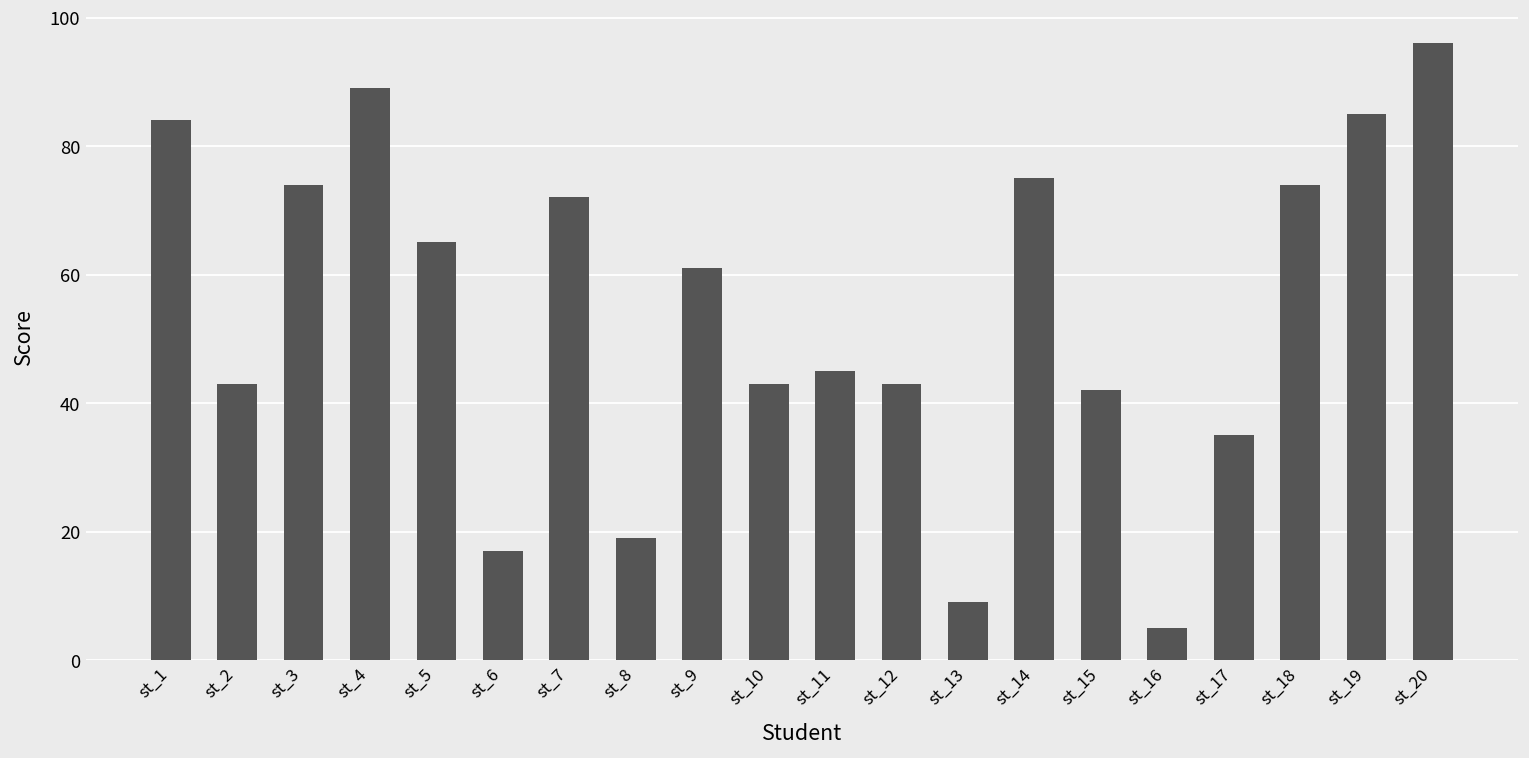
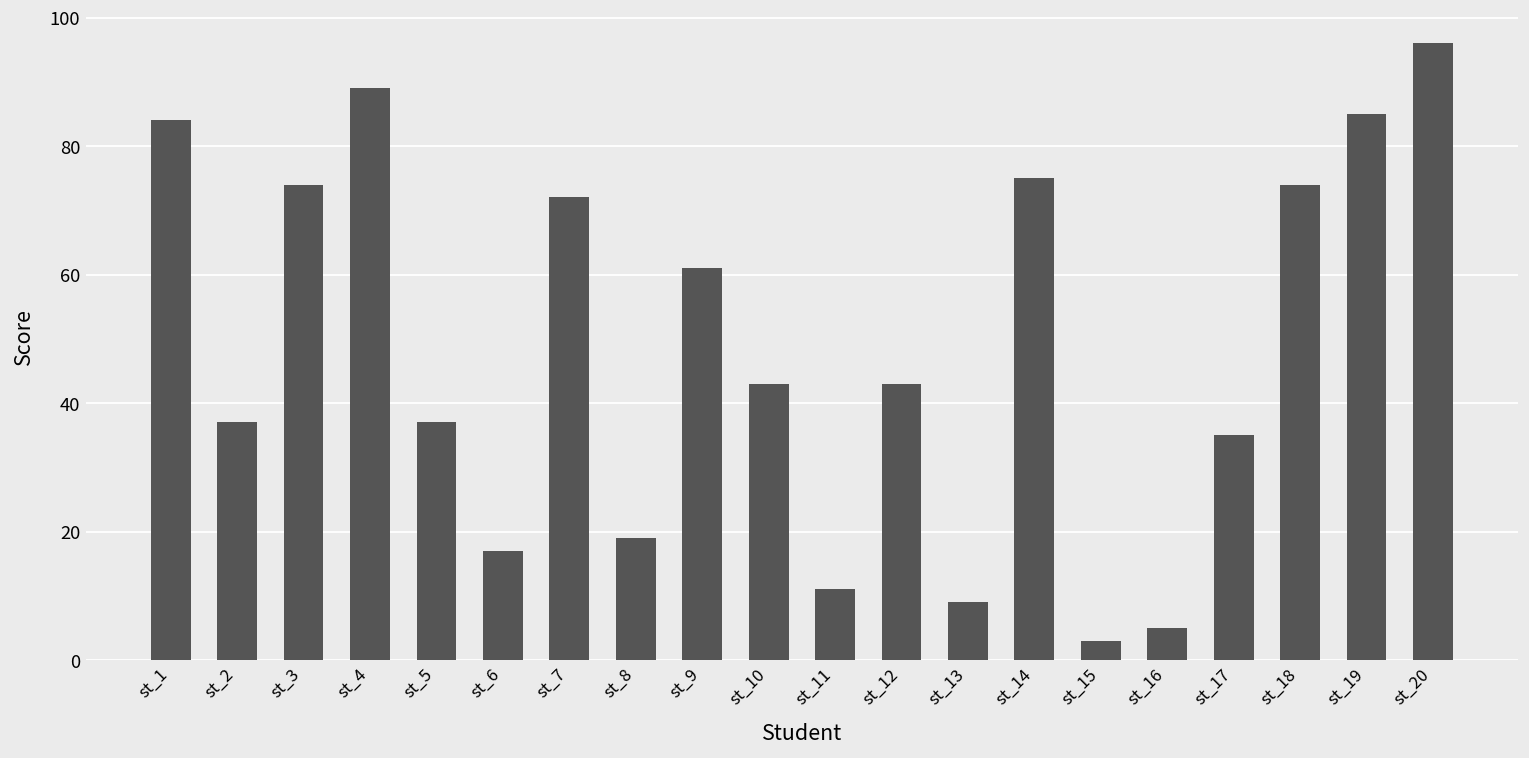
st_2: 43 -> 37
st_5: 65 -> 37
st_11: 45 -> 11
st_15: 42 -> 3
